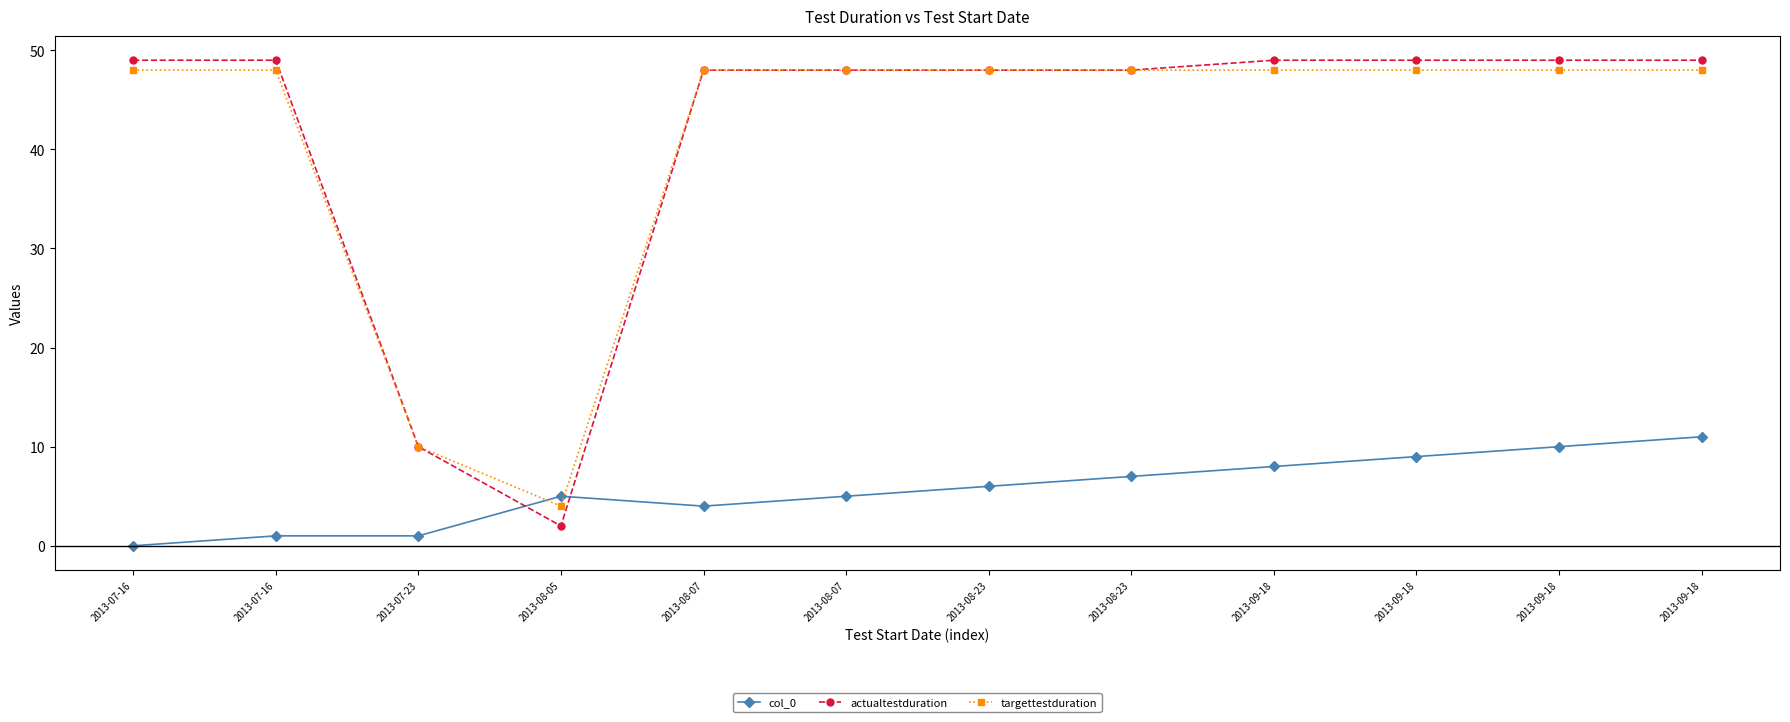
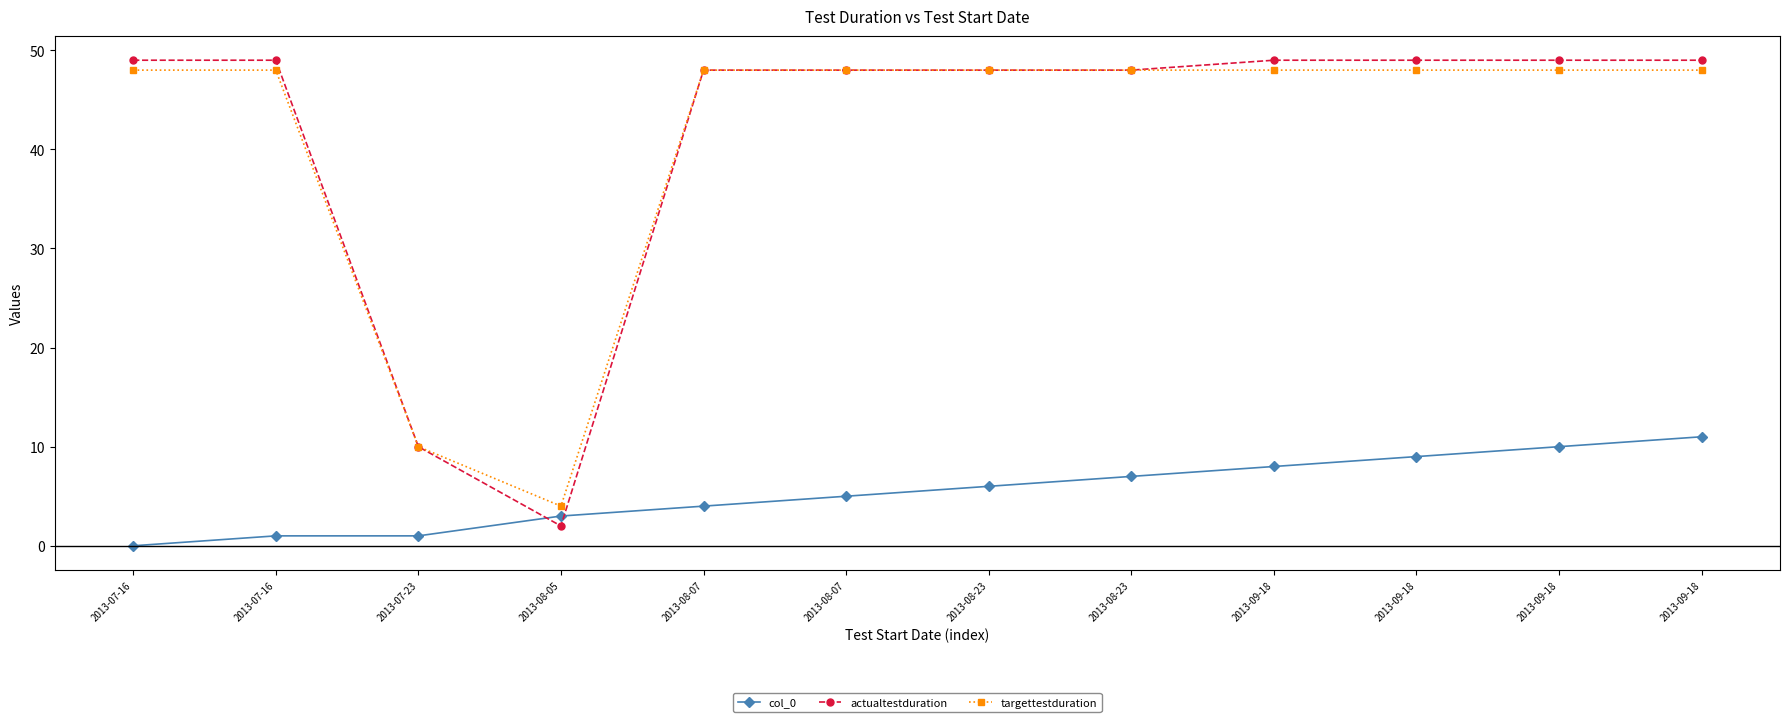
col_0, 2013-08-05: 5 -> 3
